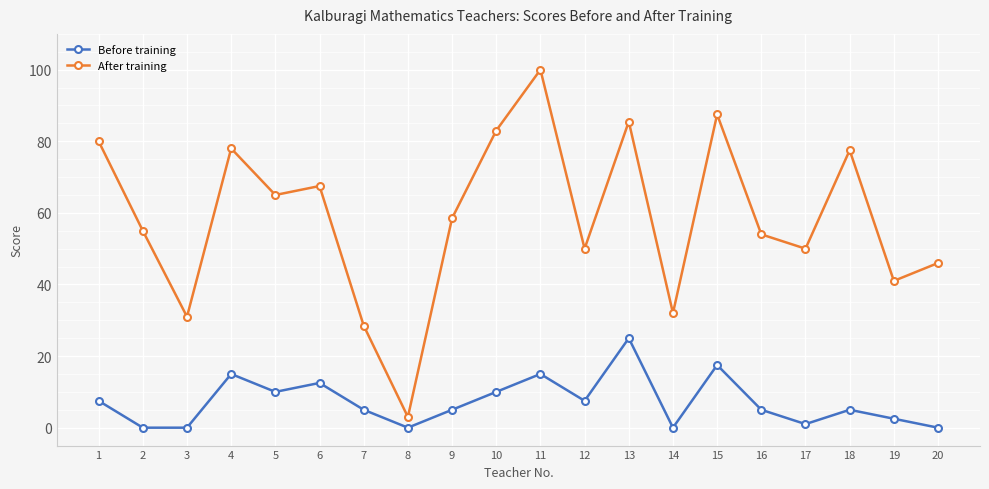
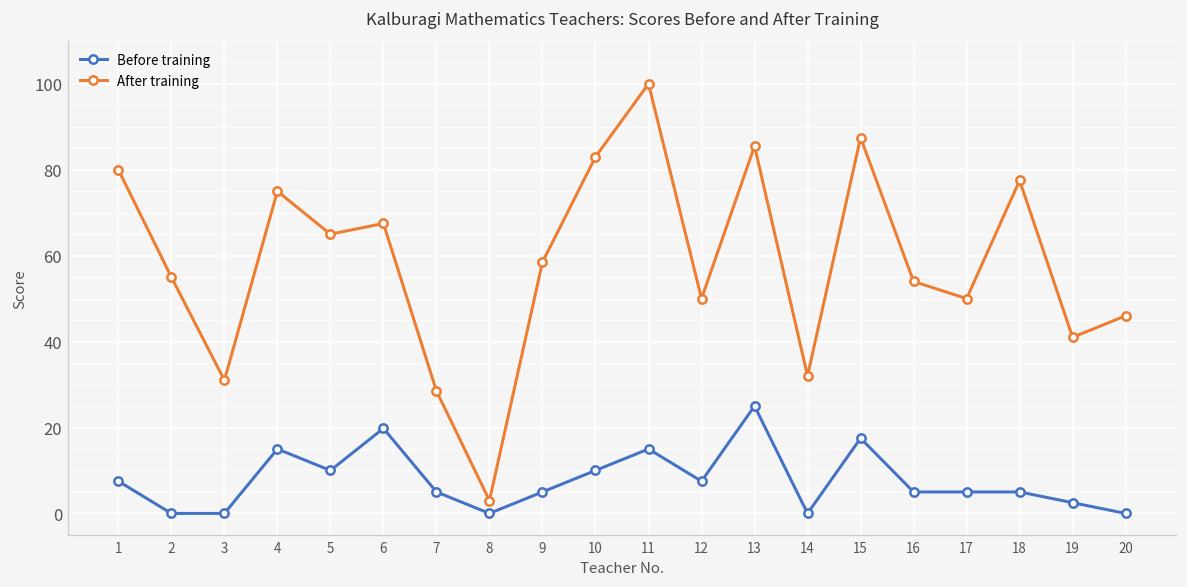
After training, 4: 78 -> 75
Before training, 6: 13 -> 20
Before training, 17: 1 -> 5
